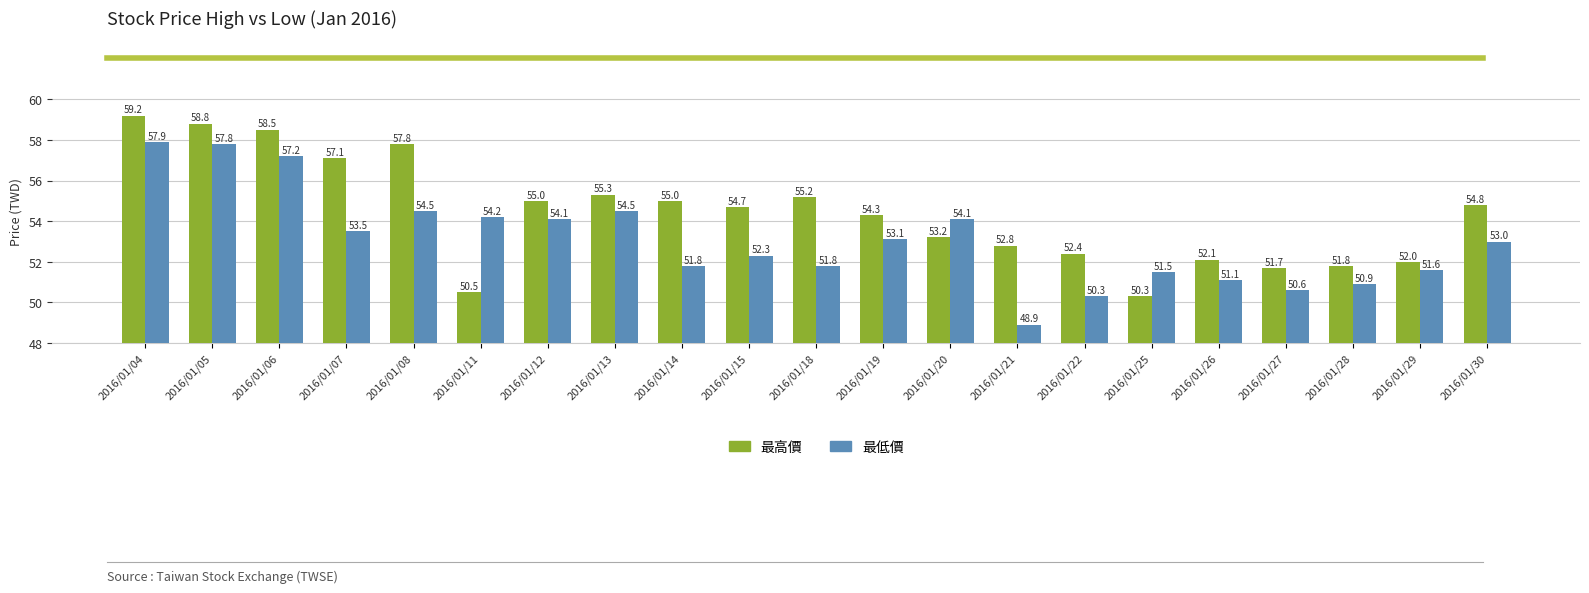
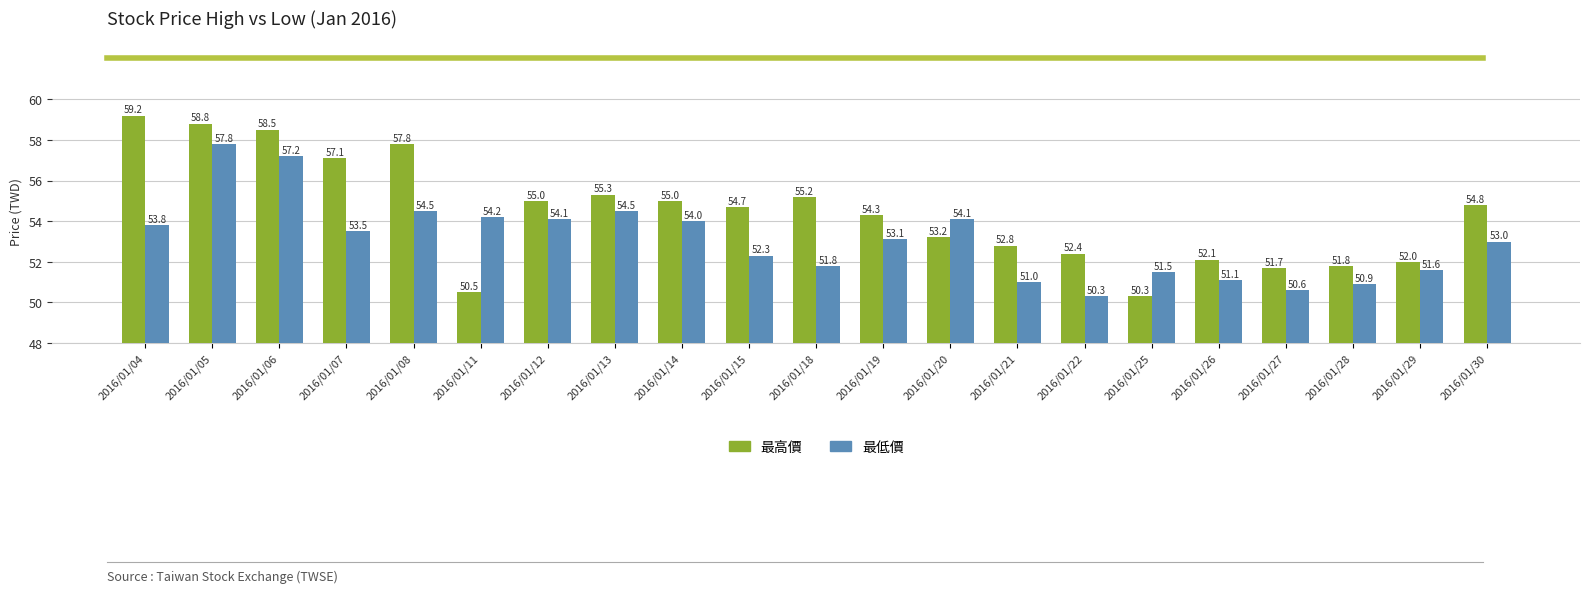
最低價, 2016/01/04: 57.9 -> 53.8
最低價, 2016/01/14: 51.8 -> 54.0
最低價, 2016/01/21: 48.9 -> 51.0
